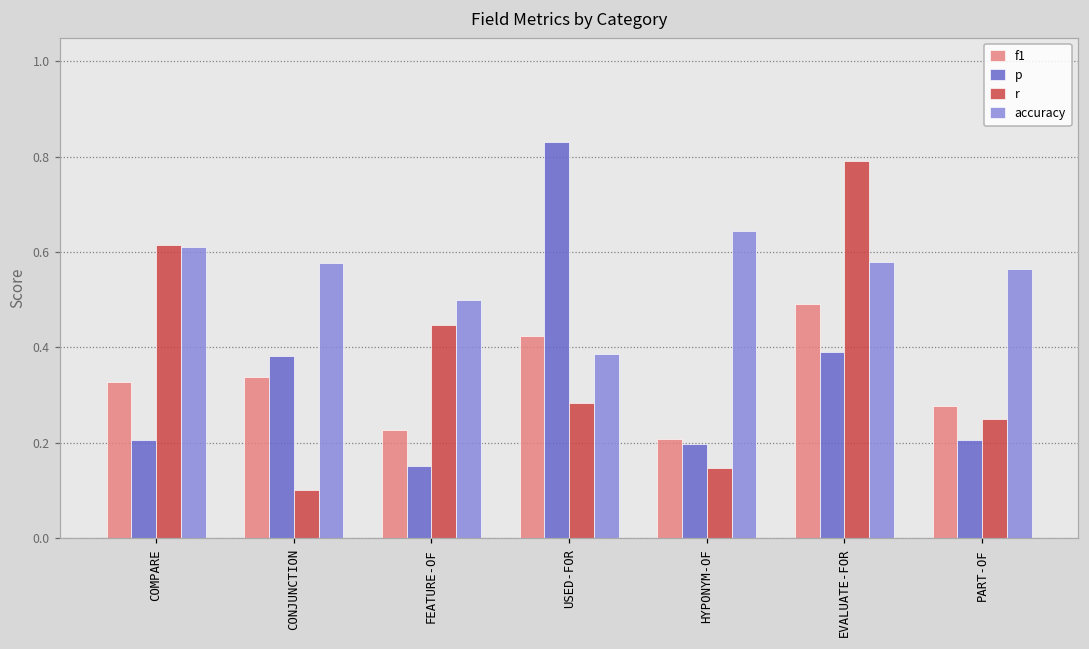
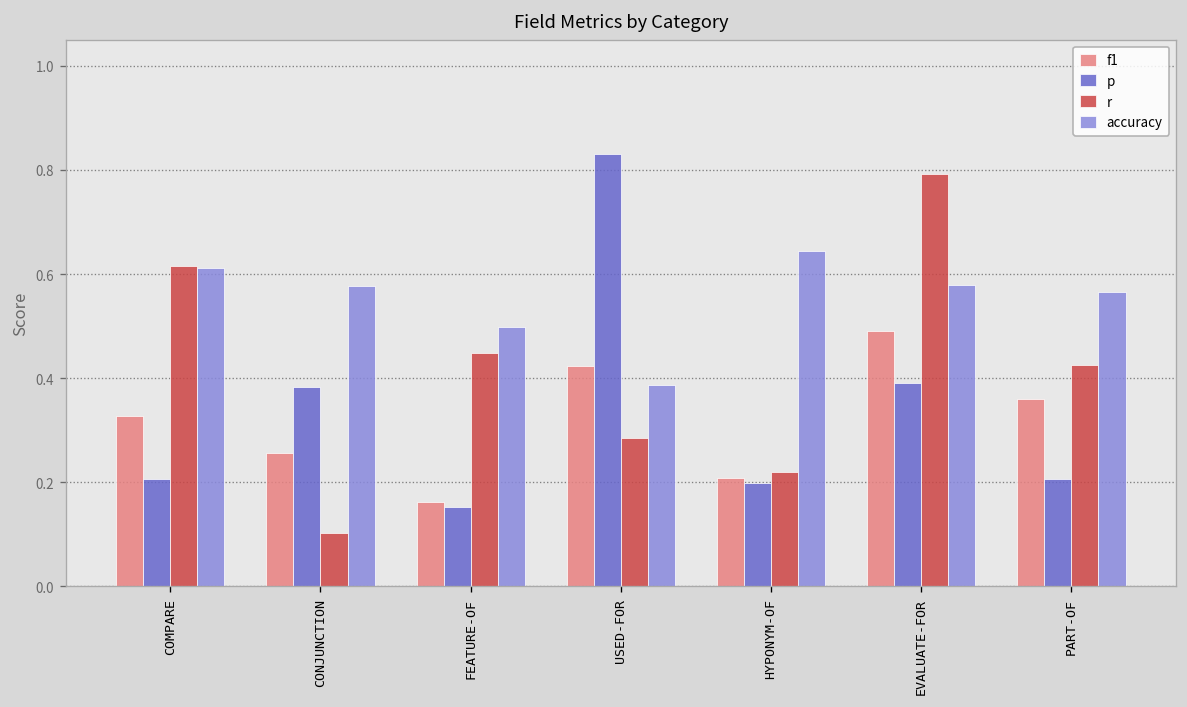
f1, CONJUNCTION: 0.34 -> 0.26
f1, FEATURE-OF: 0.23 -> 0.16
r, HYPONYM-OF: 0.15 -> 0.22
f1, PART-OF: 0.28 -> 0.36
r, PART-OF: 0.25 -> 0.43
